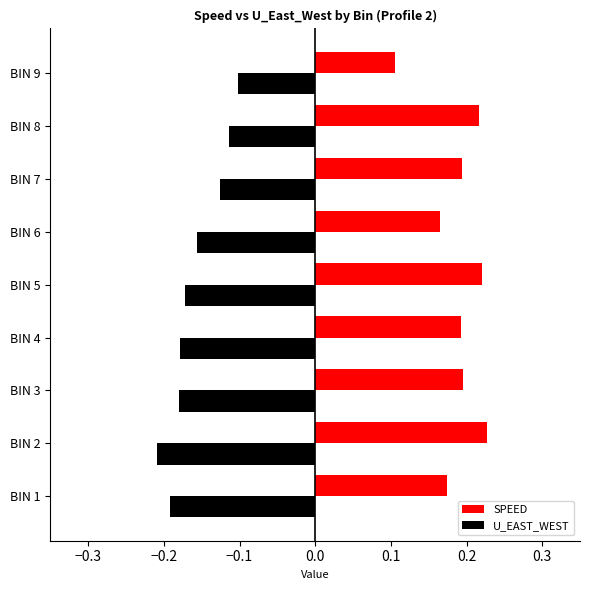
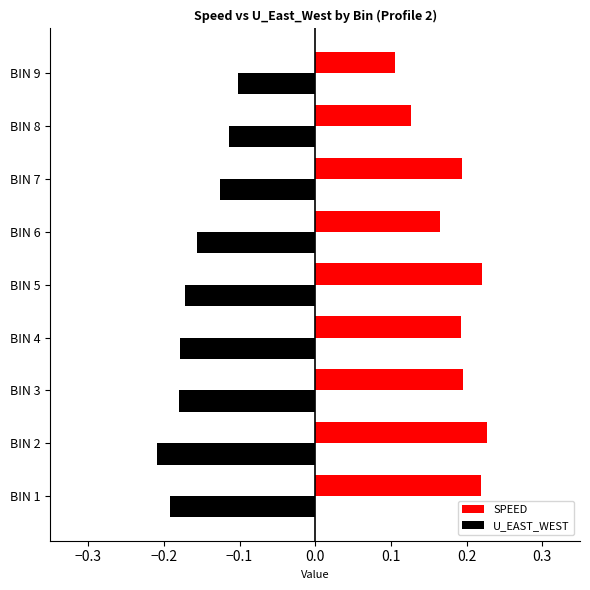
SPEED, BIN 8: 0.22 -> 0.13
SPEED, BIN 1: 0.17 -> 0.22
